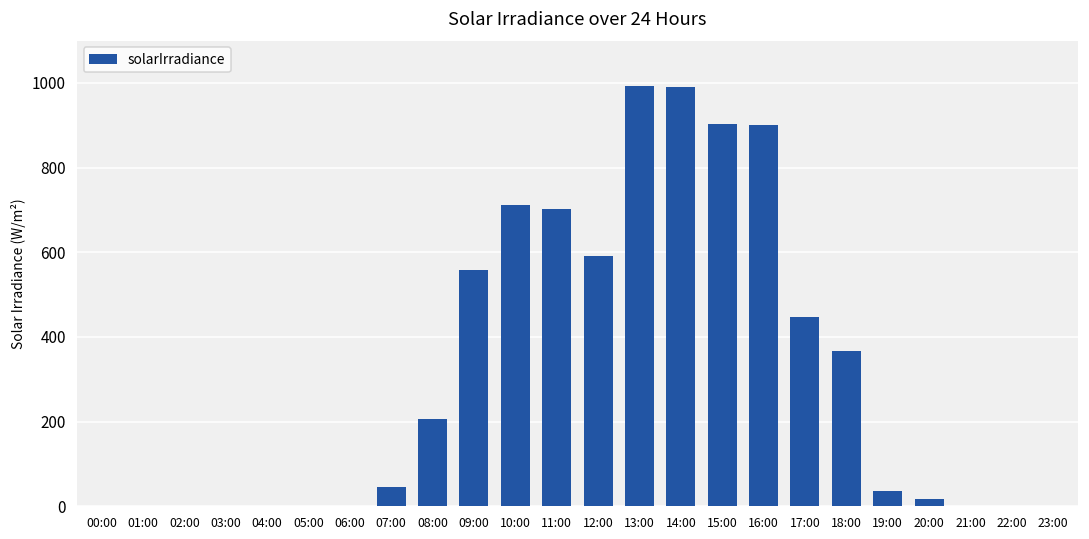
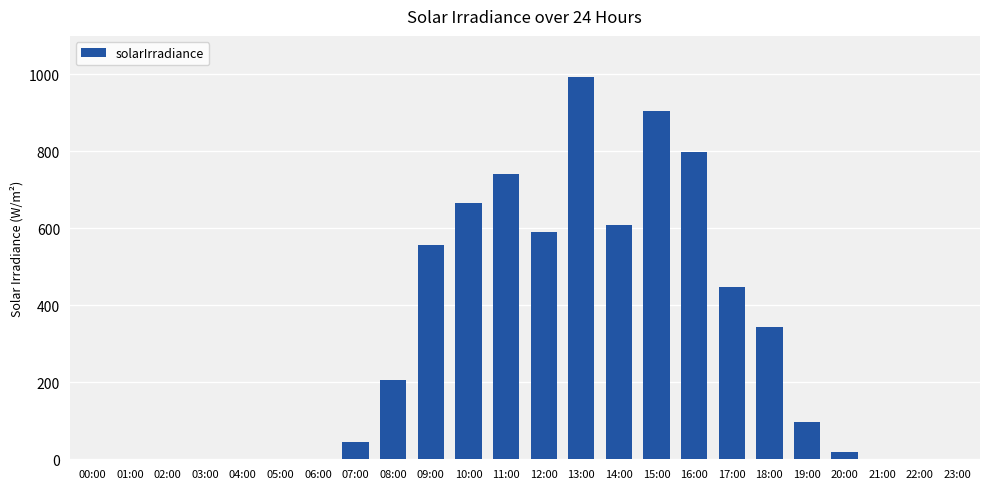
10:00: 710 -> 670
11:00: 700 -> 740
14:00: 990 -> 610
16:00: 900 -> 800
18:00: 370 -> 340
19:00: 40 -> 100
